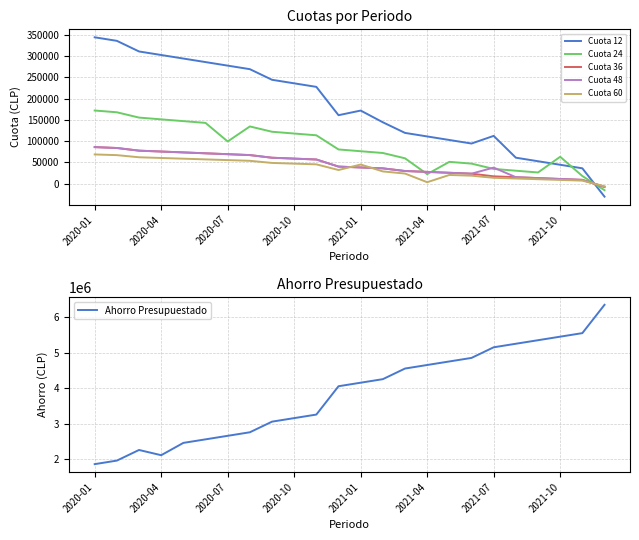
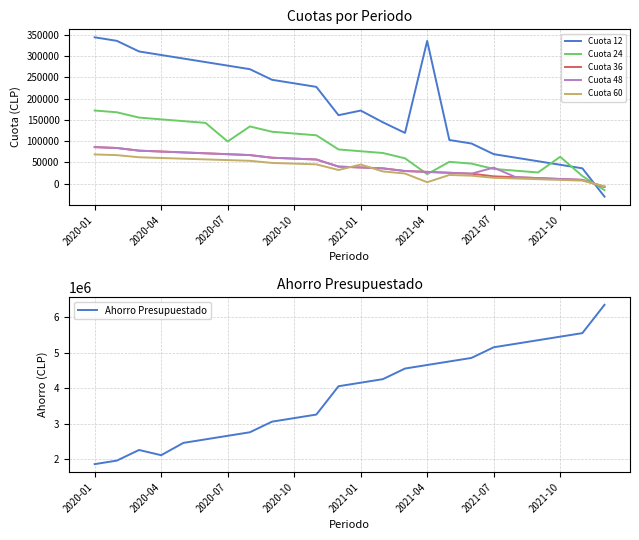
Cuotas por Periodo, Cuota 12, 2021-04: 110000 -> 340000
Cuotas por Periodo, Cuota 12, 2021-07: 110000 -> 70000
